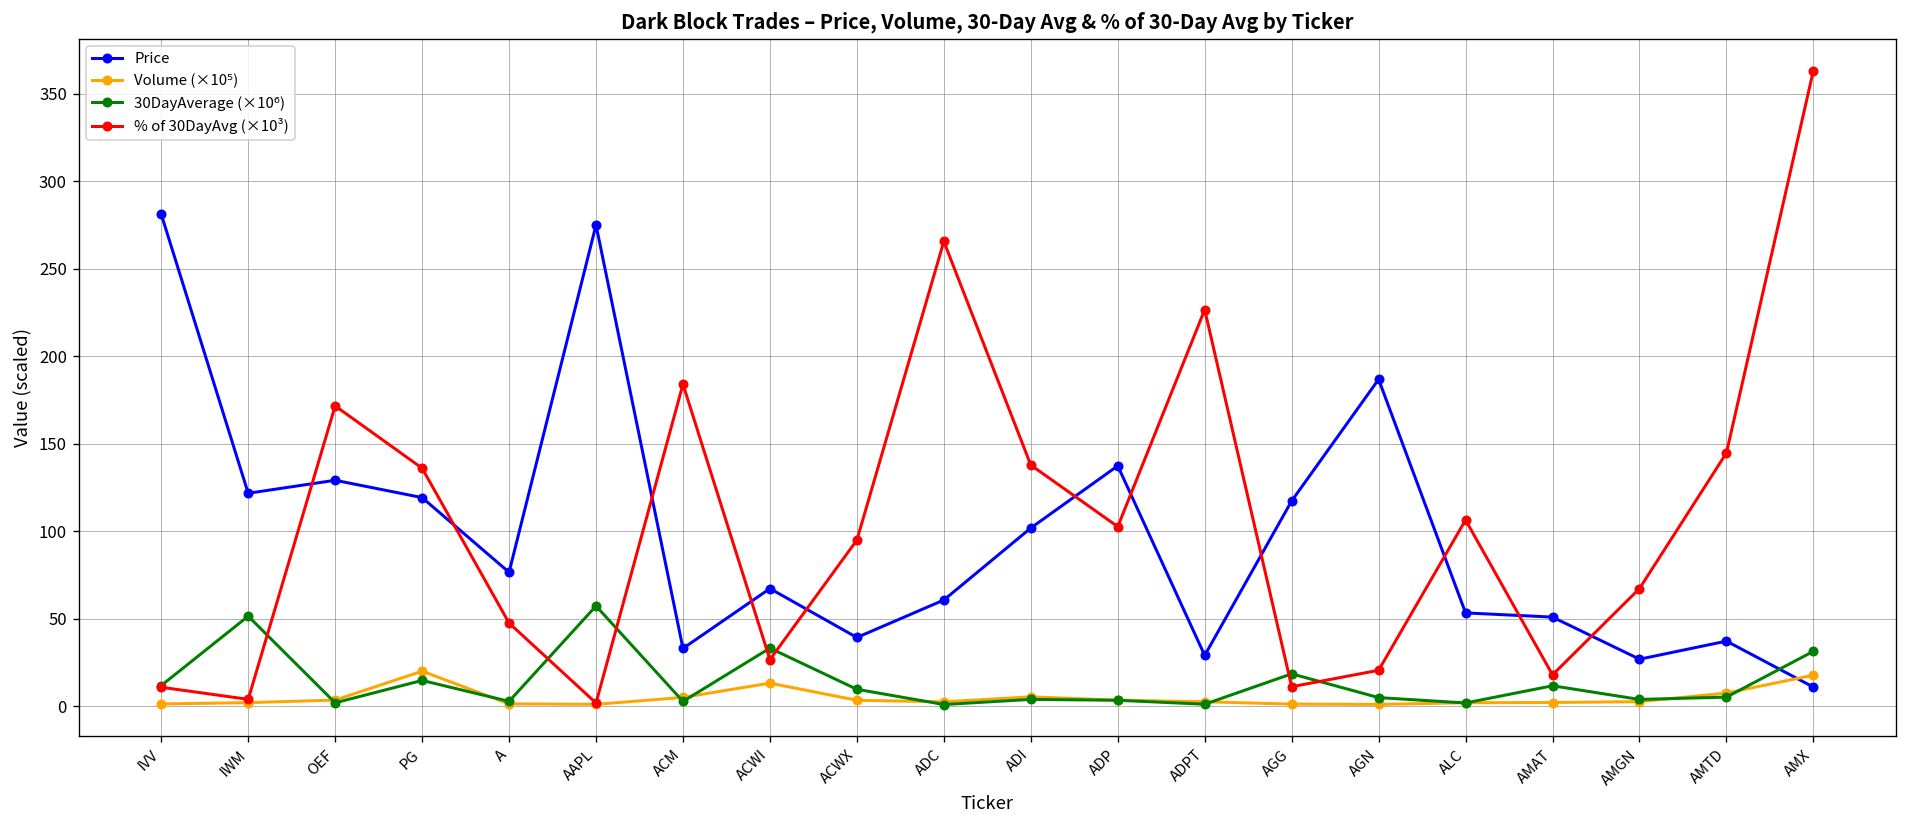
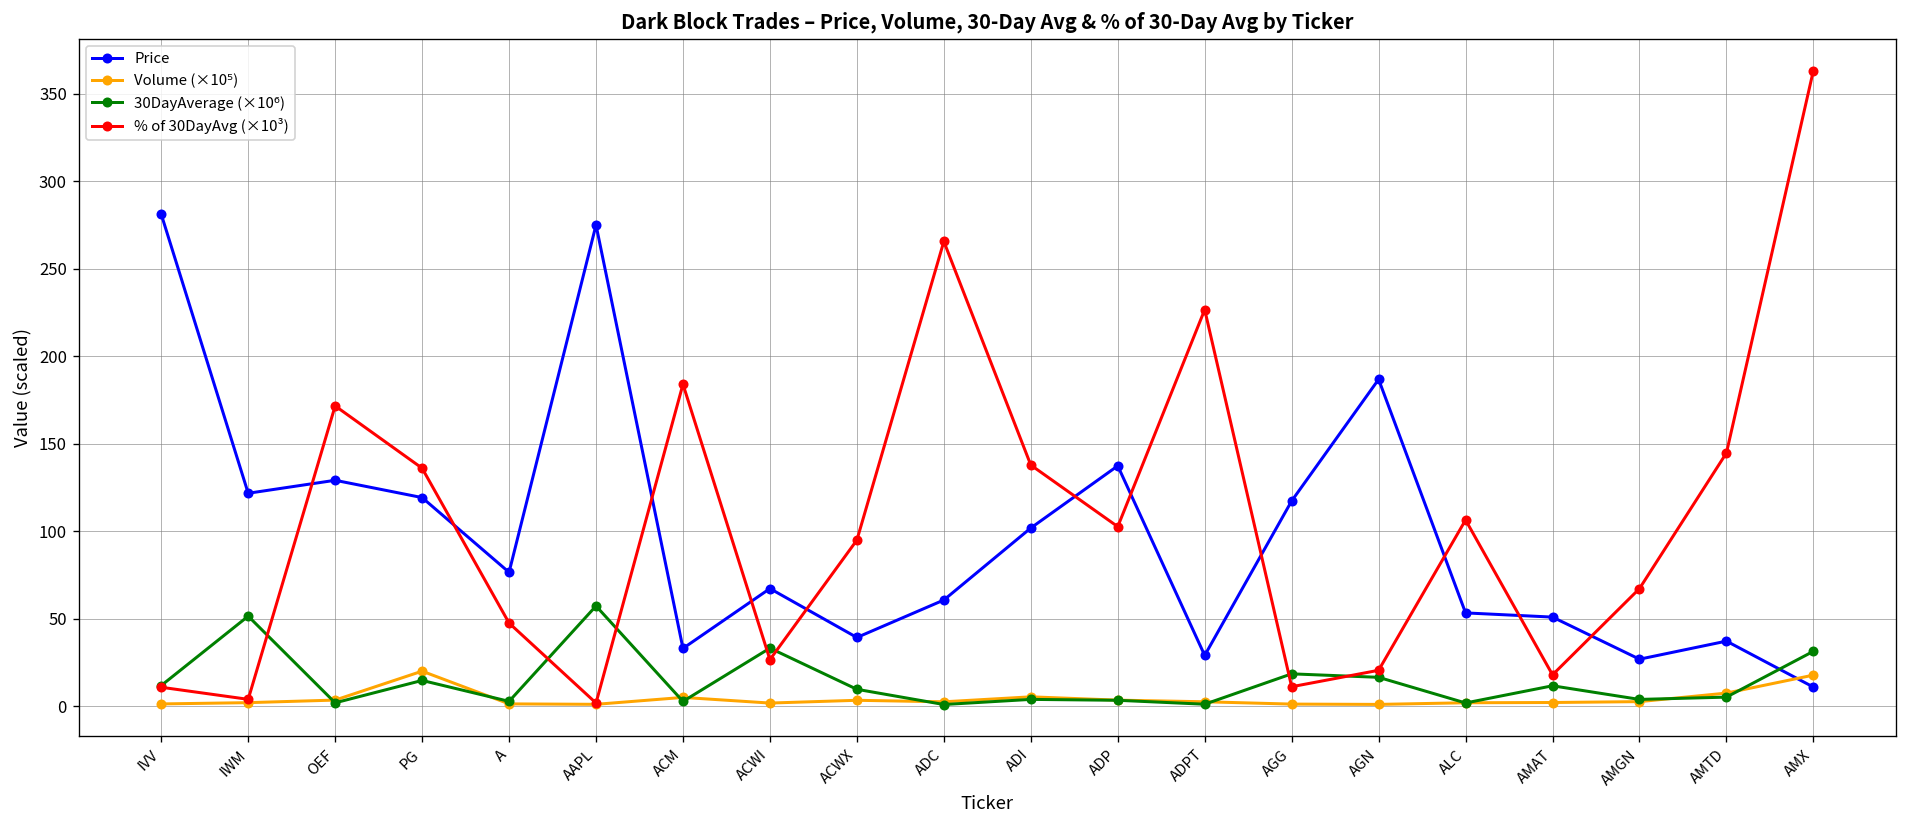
Volume (×10⁵), ACWI: 13 -> 2
30DayAverage (×10⁶), AGN: 5 -> 16
